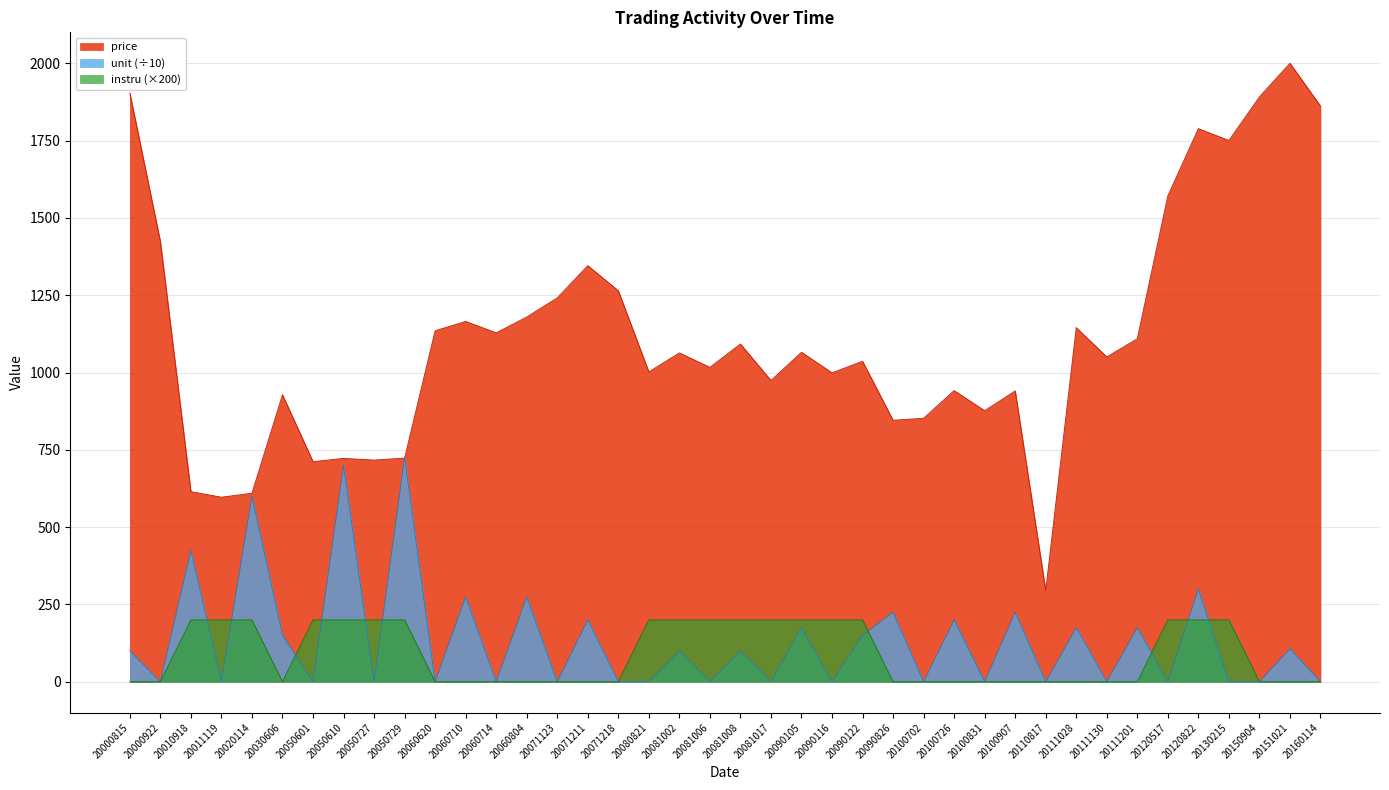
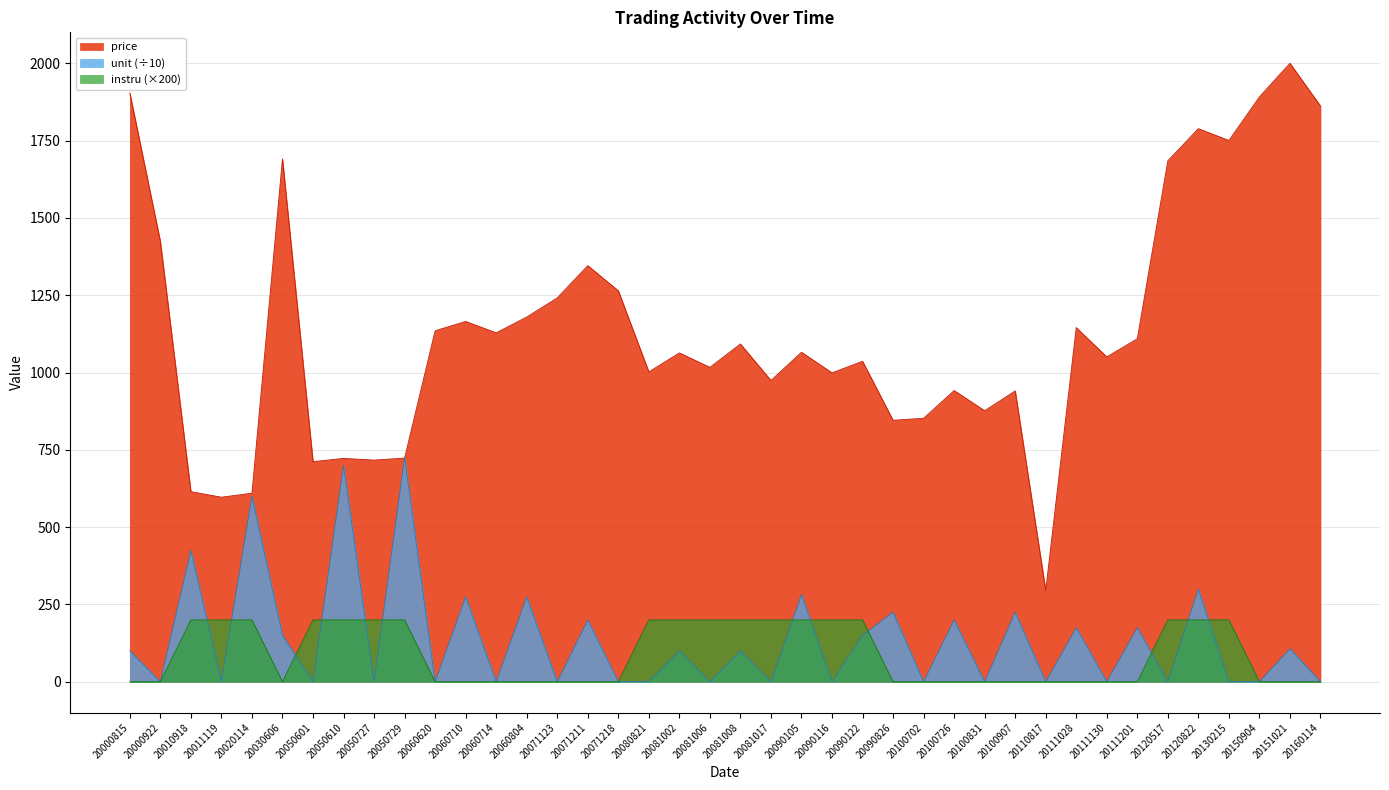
price, 20030606: 930 -> 1690
unit (÷10), 20090105: 180 -> 280
price, 20120517: 1570 -> 1690
